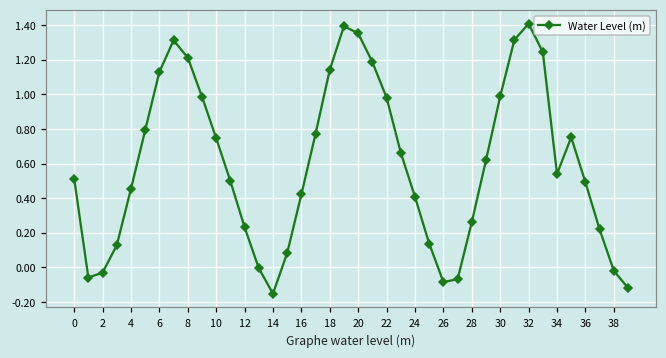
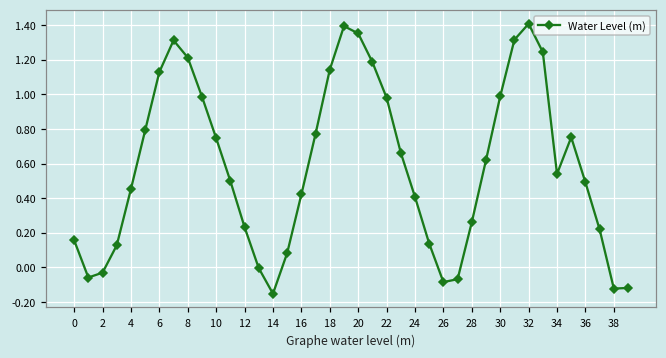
0: 0.51 -> 0.16
38: -0.02 -> -0.12
